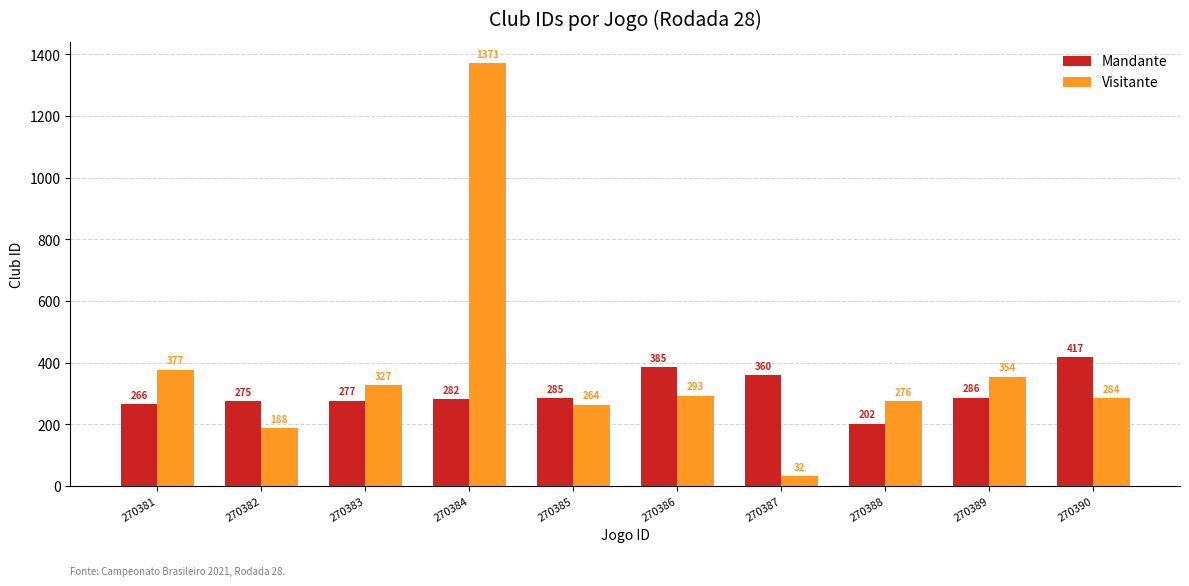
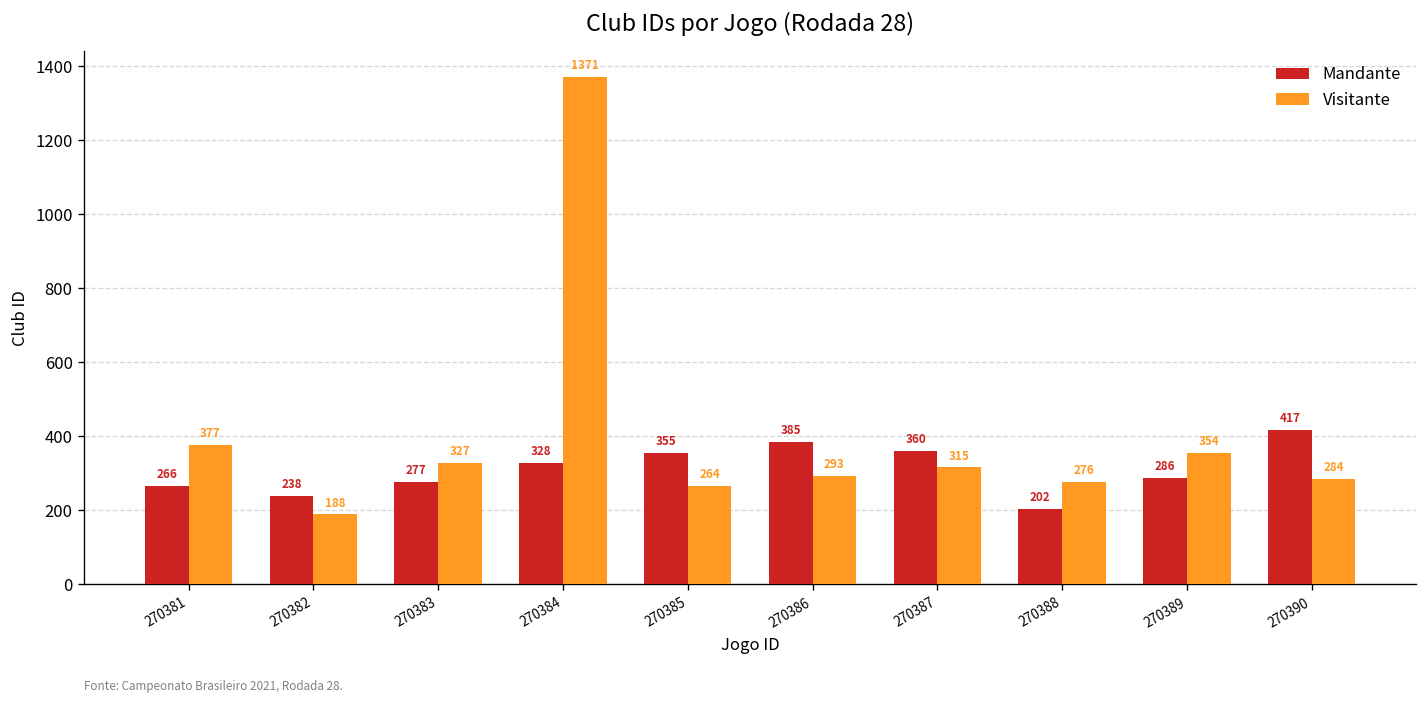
Mandante, 270382: 275 -> 238
Mandante, 270384: 282 -> 328
Mandante, 270385: 285 -> 355
Visitante, 270387: 32 -> 315
